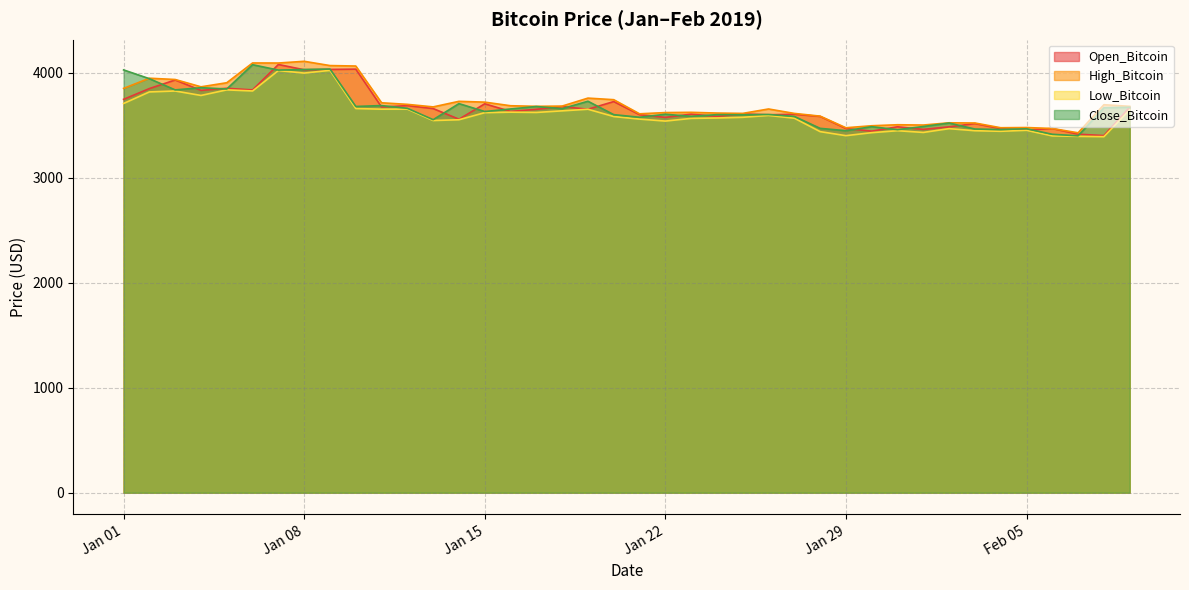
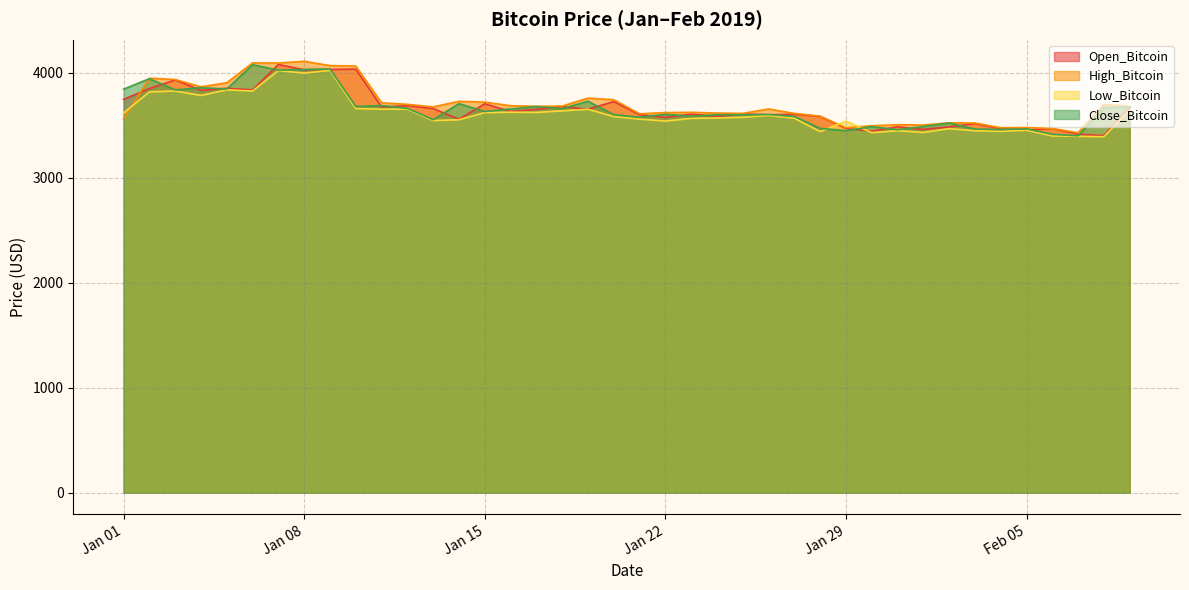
High_Bitcoin, Jan 01: 3850 -> 3560
Low_Bitcoin, Jan 01: 3710 -> 3620
Close_Bitcoin, Jan 01: 4030 -> 3840
Low_Bitcoin, Jan 29: 3400 -> 3540
